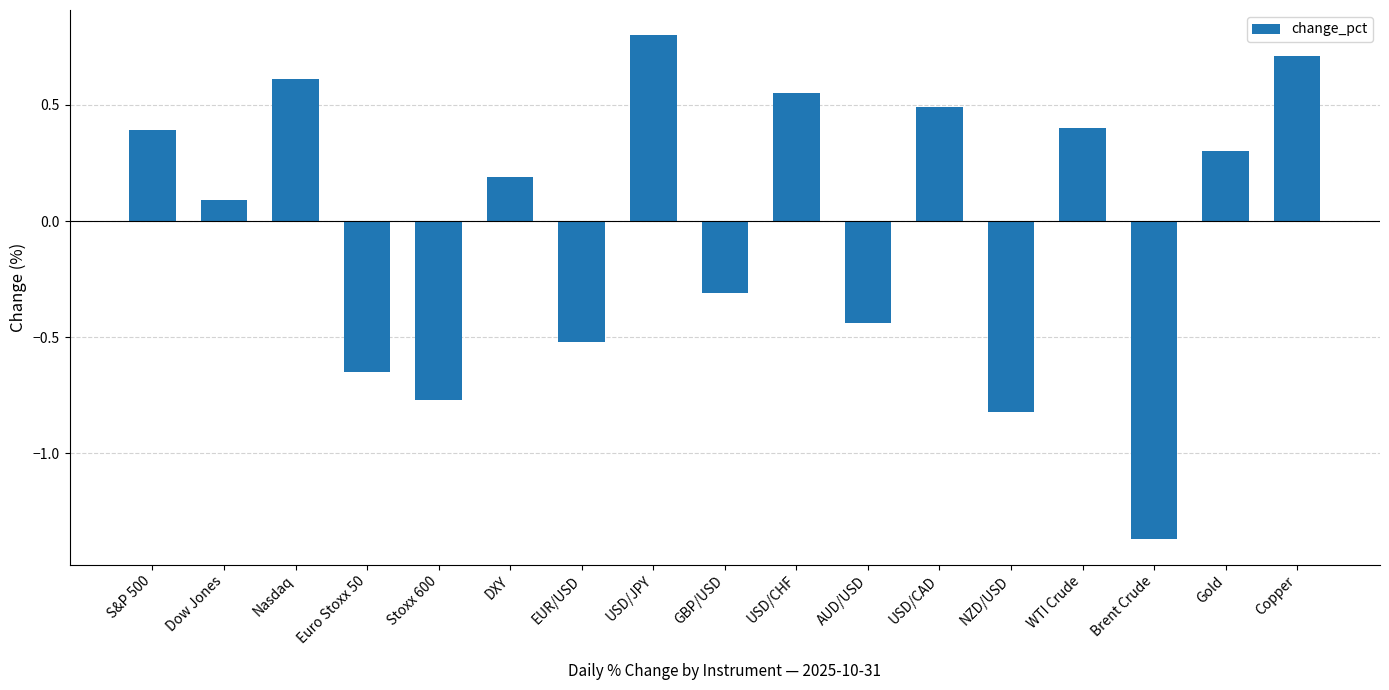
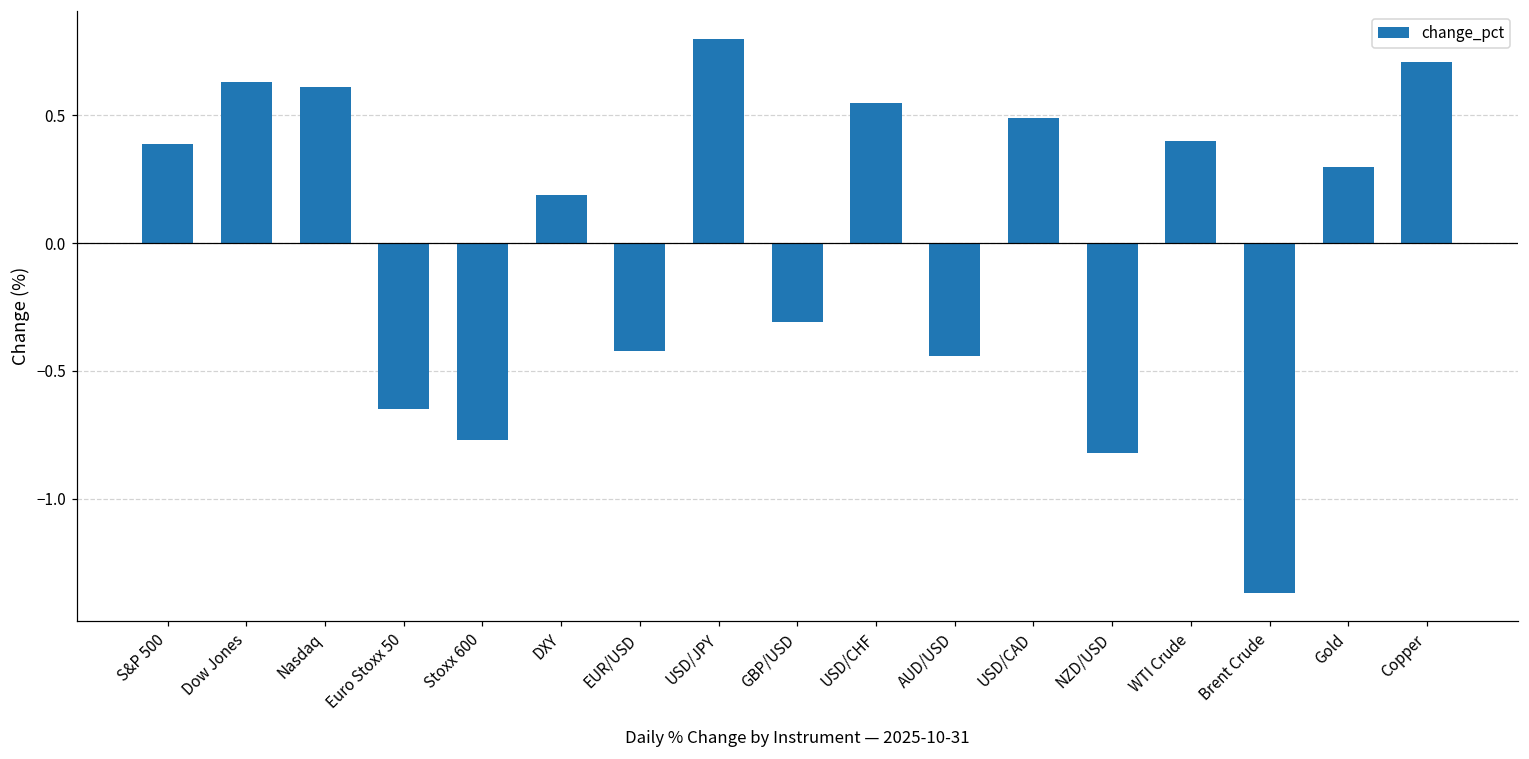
Dow Jones: 0.09 -> 0.63
EUR/USD: -0.52 -> -0.42
